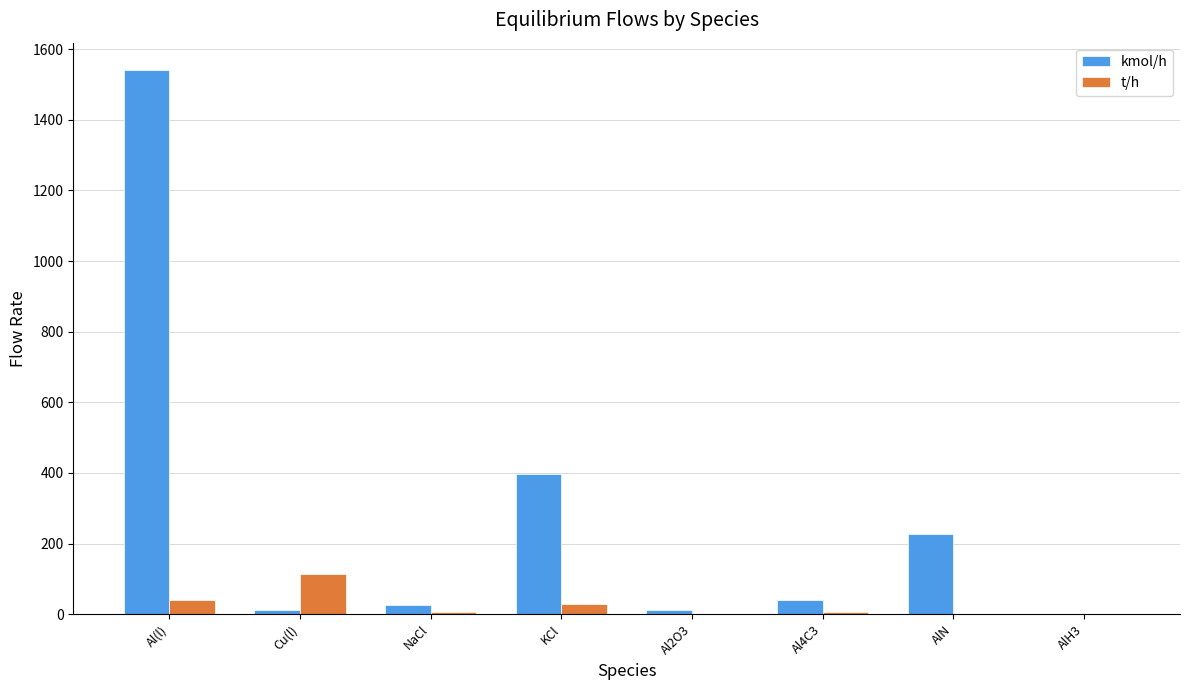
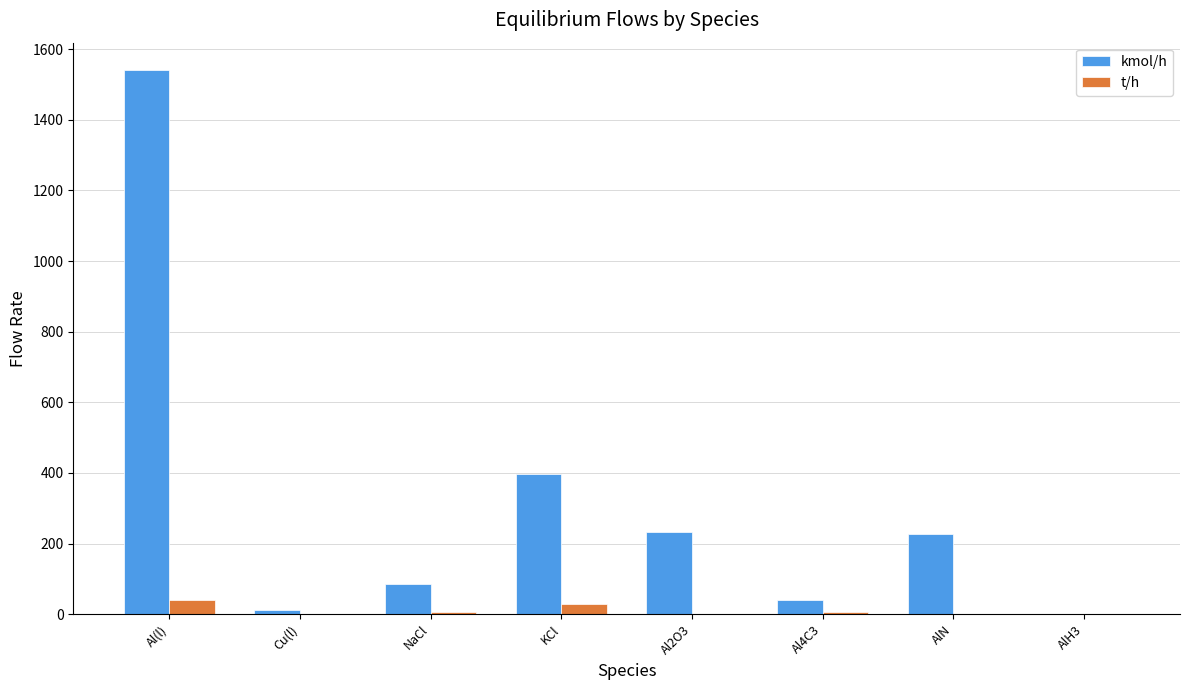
t/h, Cu(l): 110 -> 0
kmol/h, NaCl: 30 -> 90
kmol/h, Al2O3: 10 -> 230
